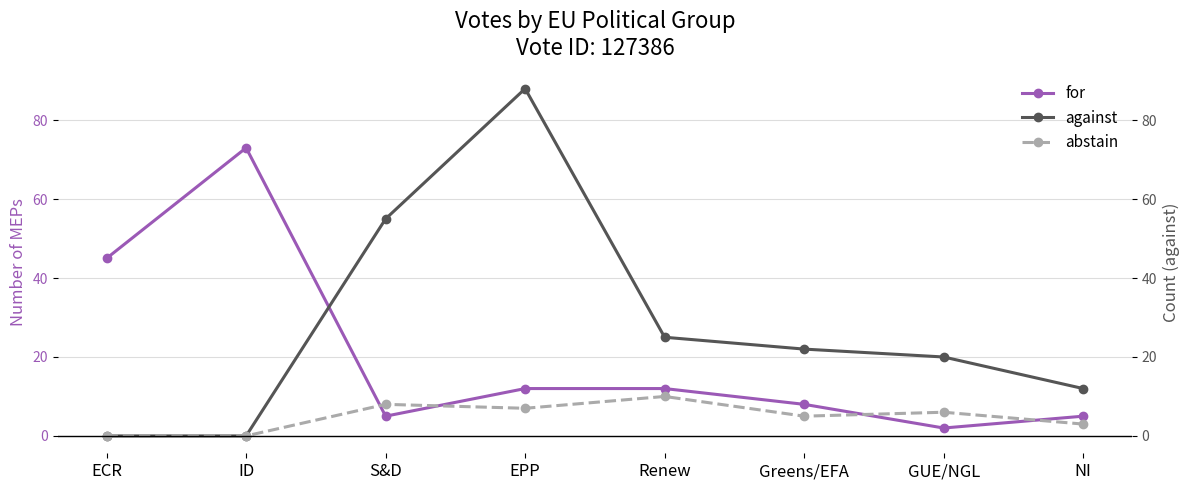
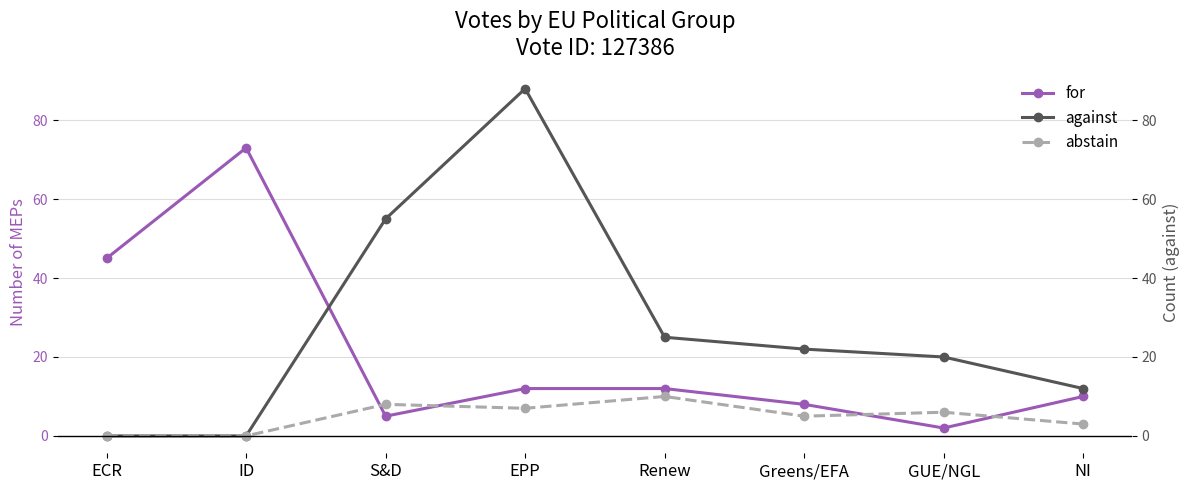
for, NI: 5 -> 10
